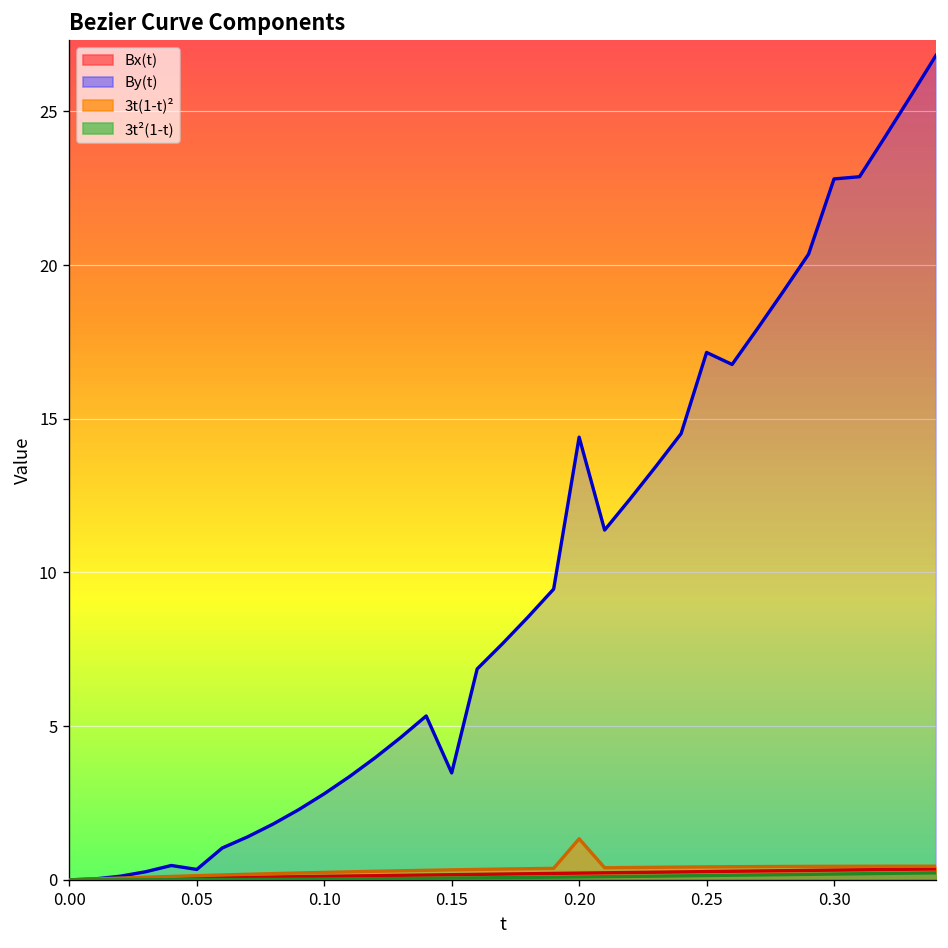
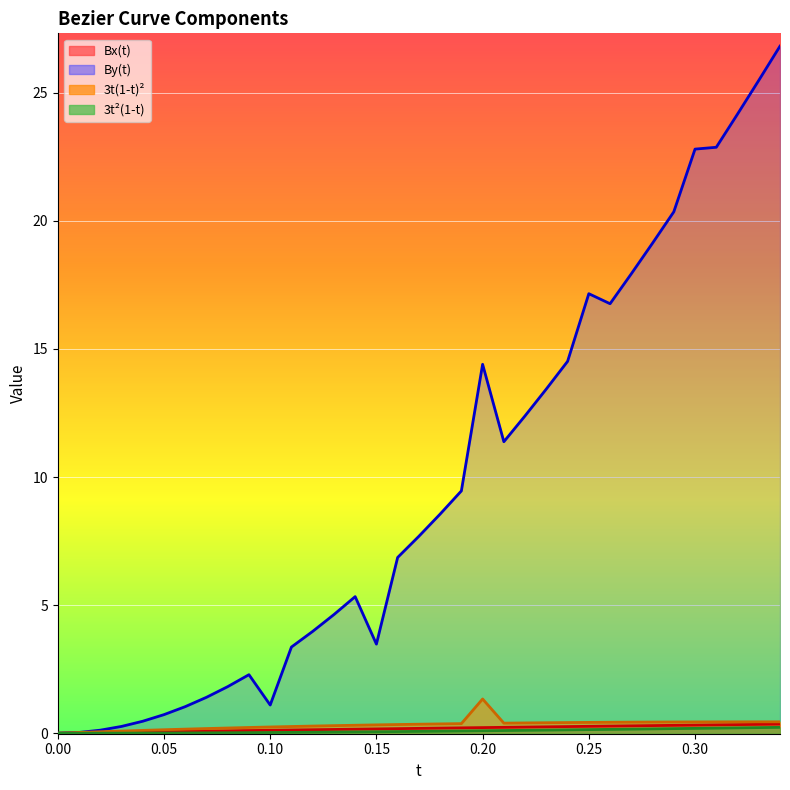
By(t), 0.05: 0.3 -> 0.7
By(t), 0.10: 2.8 -> 1.1
